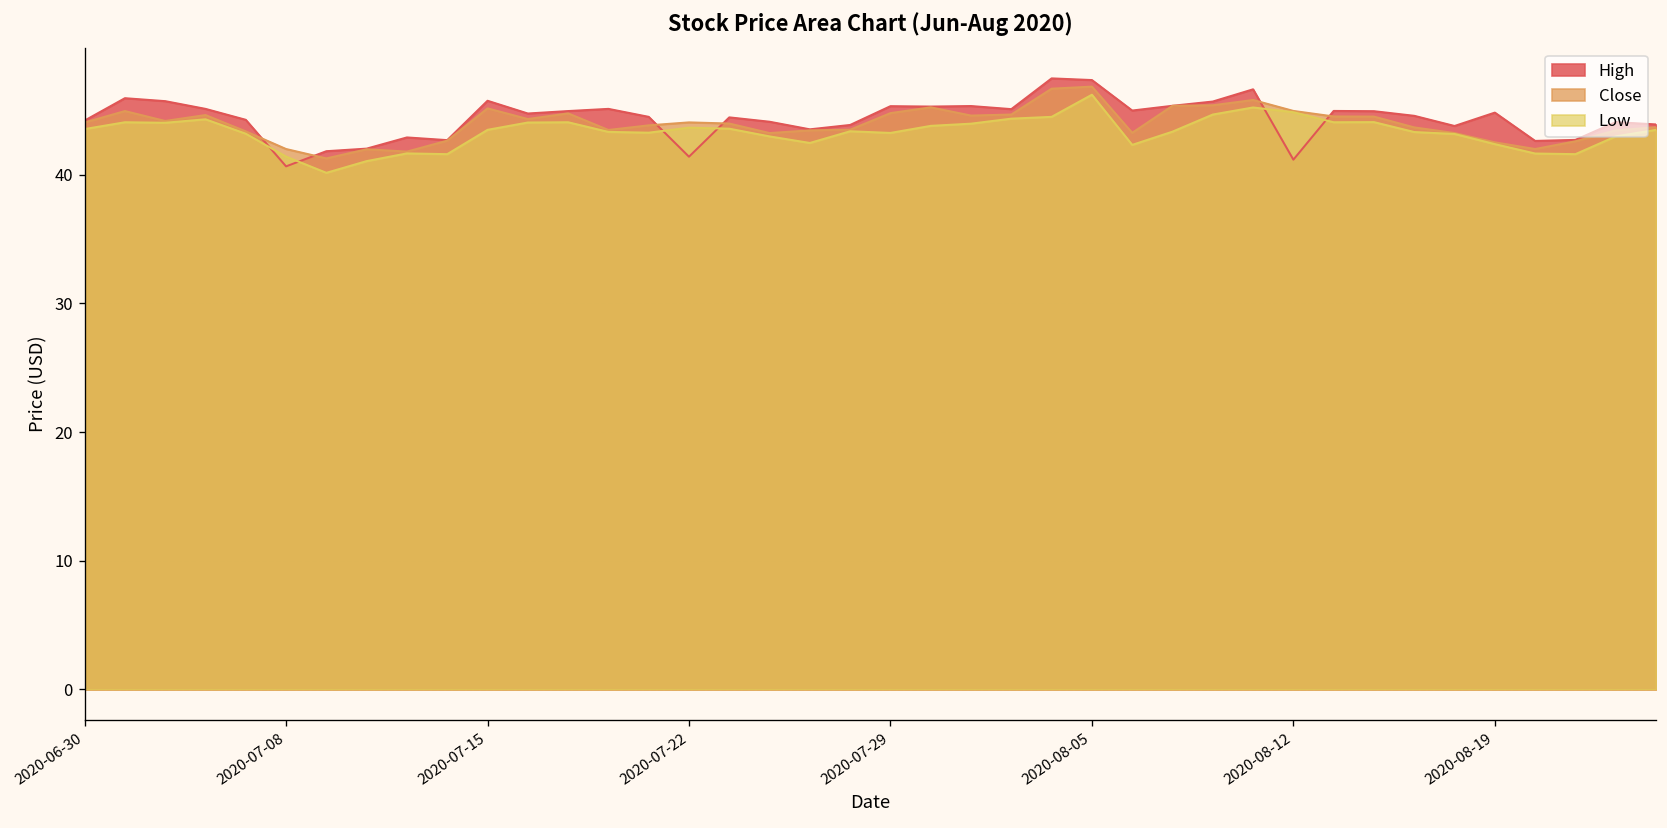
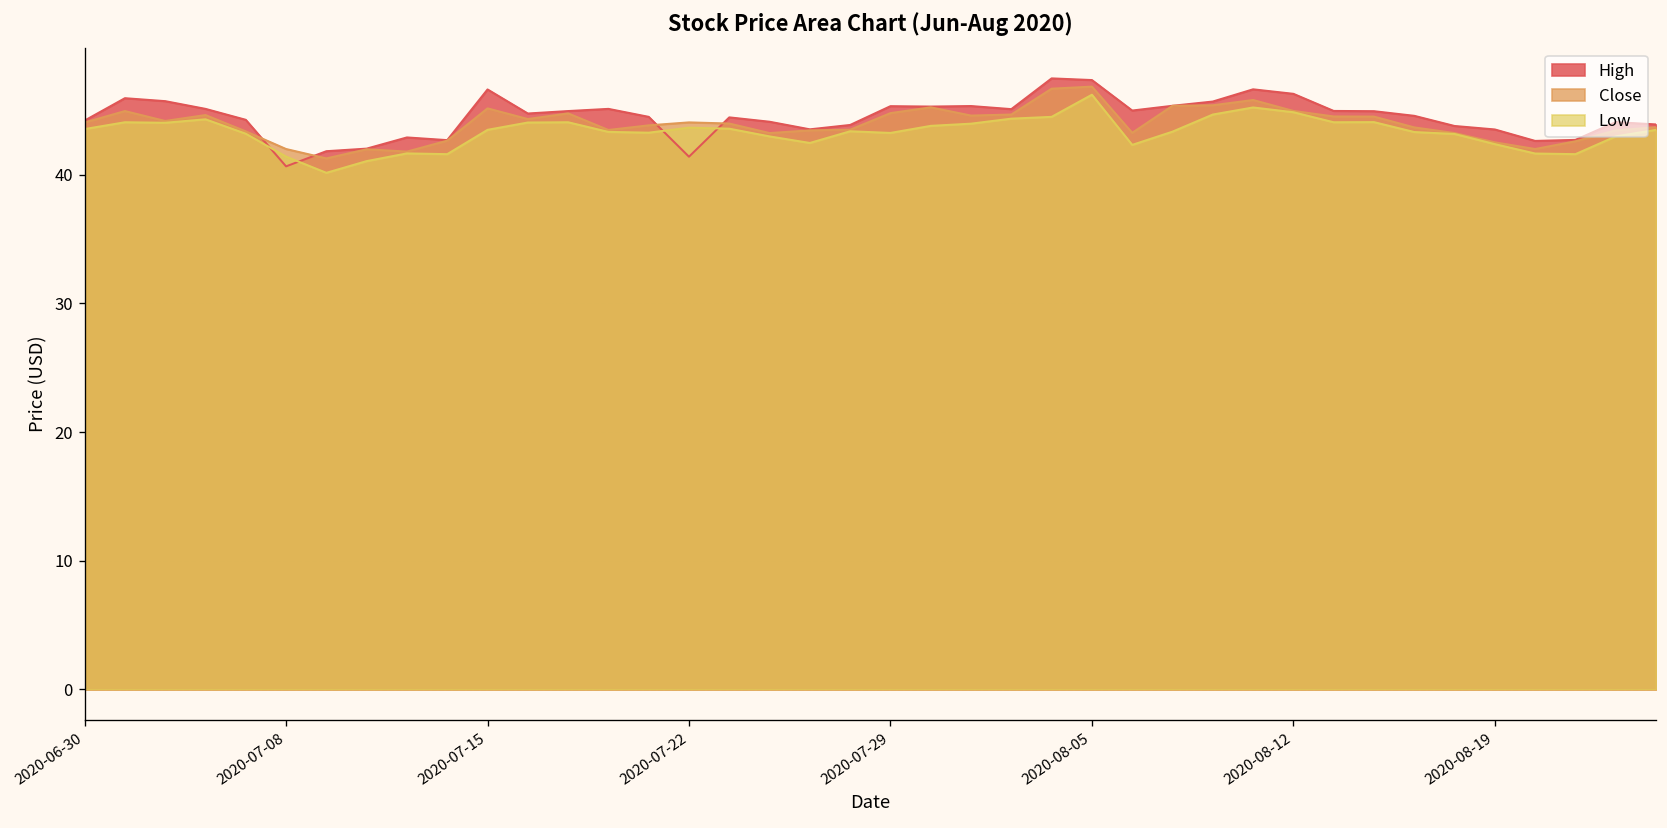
High, 2020-07-15: 45.8 -> 46.6
High, 2020-08-12: 41.2 -> 46.3
High, 2020-08-19: 44.8 -> 43.5
